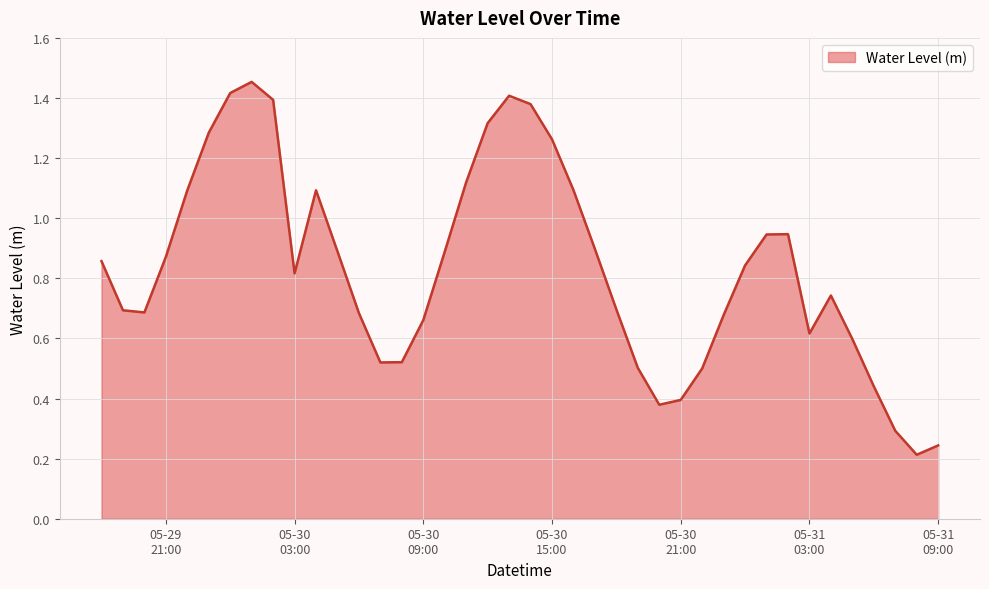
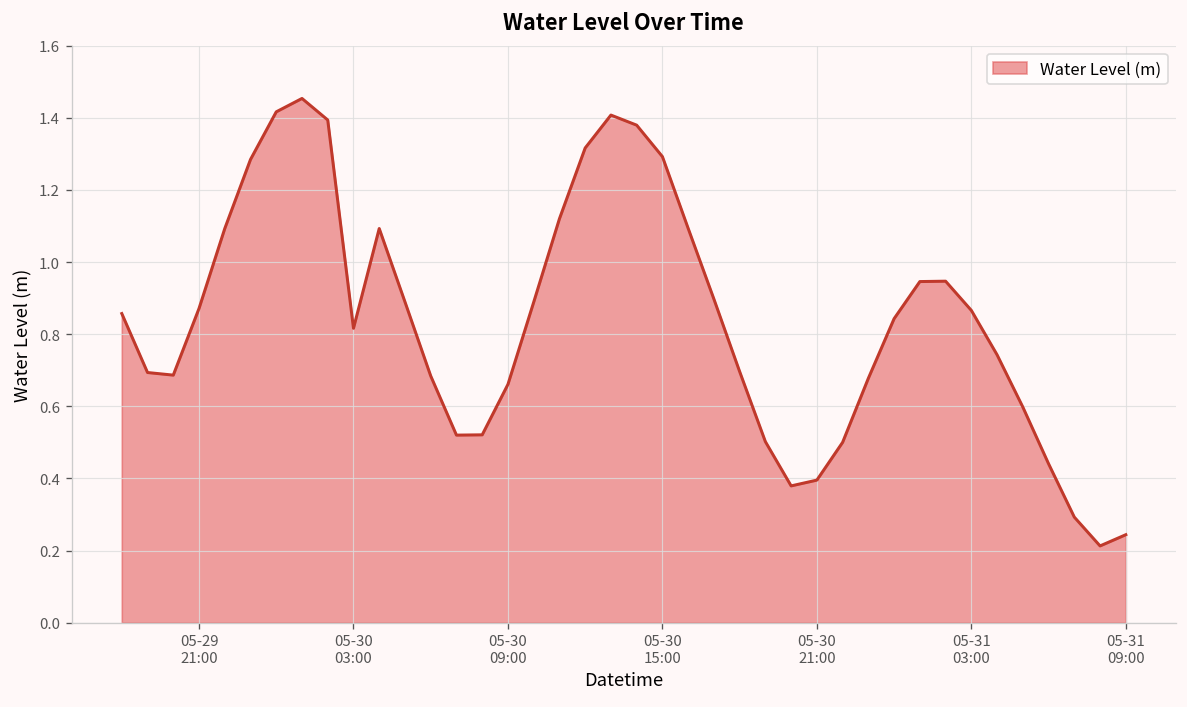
05-30 15:00: 1.26 -> 1.29
05-31 03:00: 0.62 -> 0.87
